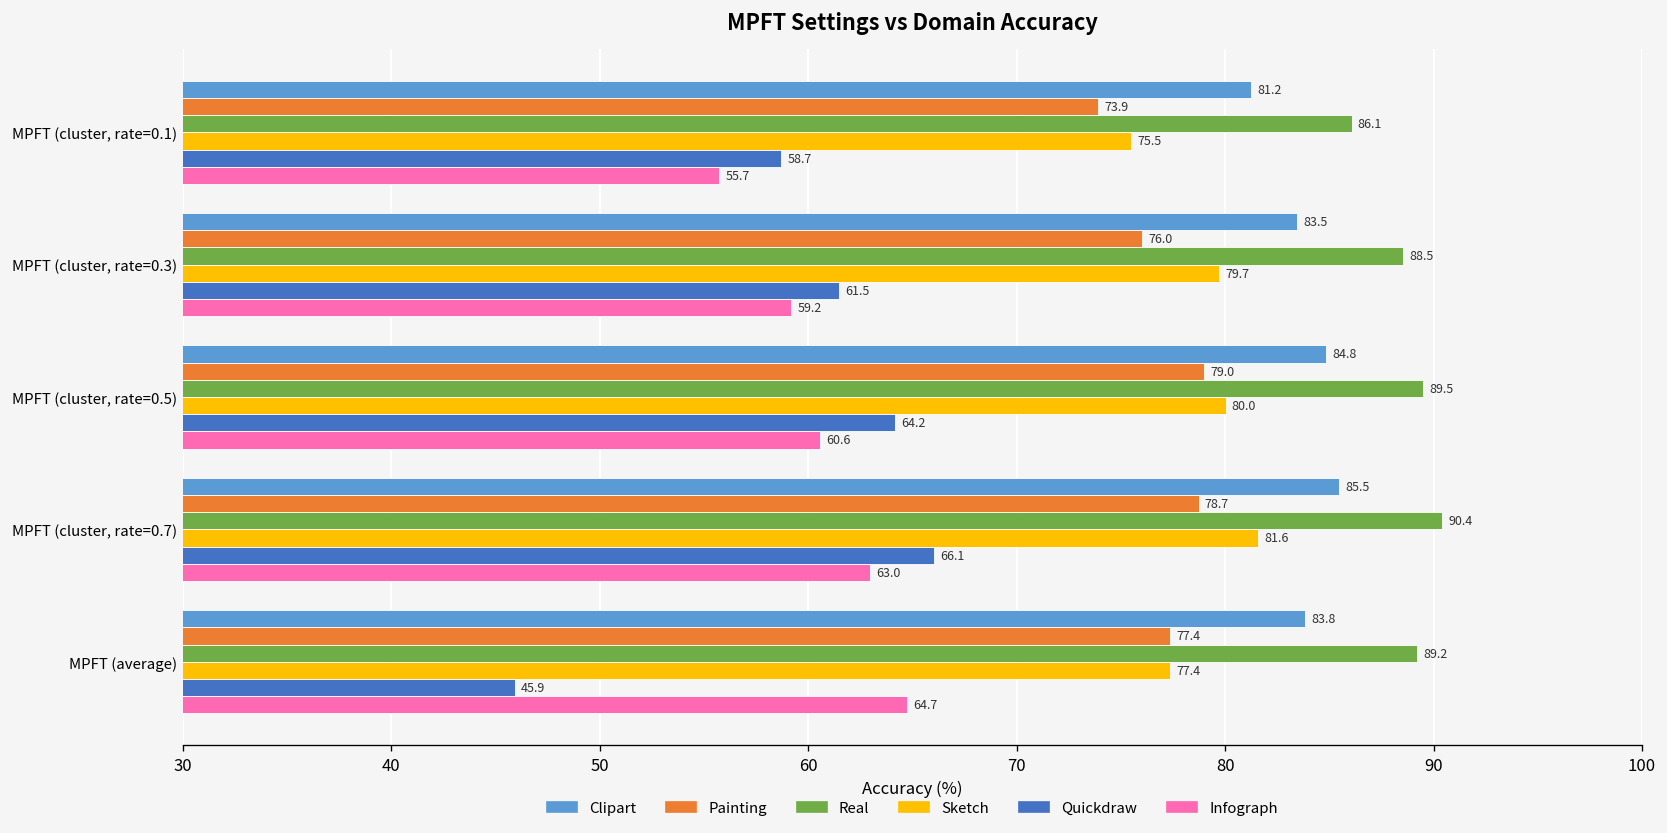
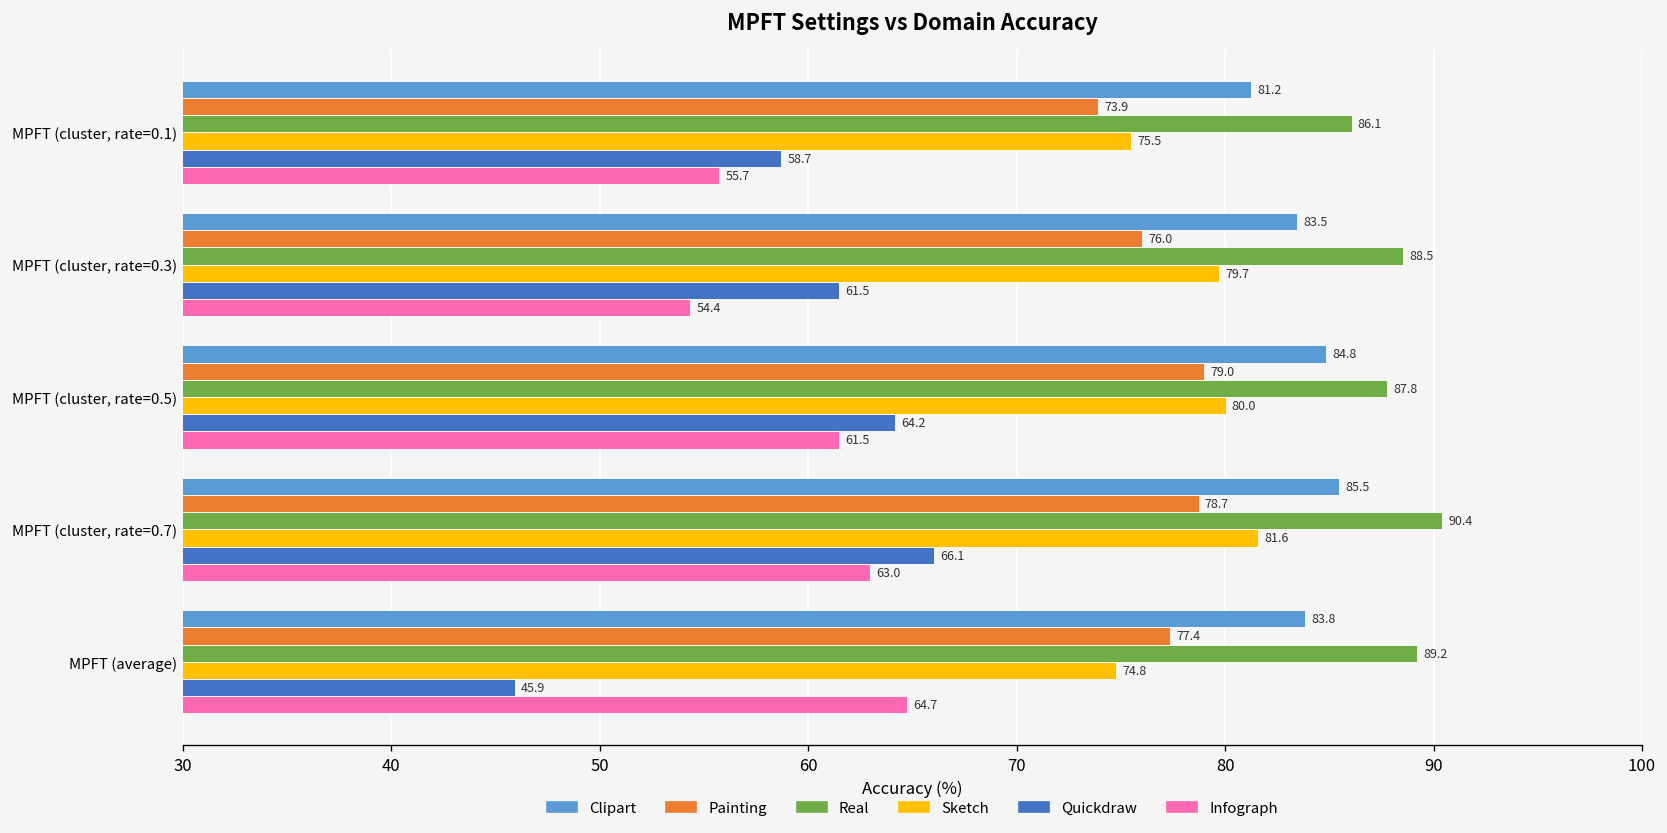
Infograph, MPFT (cluster, rate=0.3): 59.2 -> 54.4
Real, MPFT (cluster, rate=0.5): 89.5 -> 87.8
Infograph, MPFT (cluster, rate=0.5): 60.6 -> 61.5
Sketch, MPFT (average): 77.4 -> 74.8
